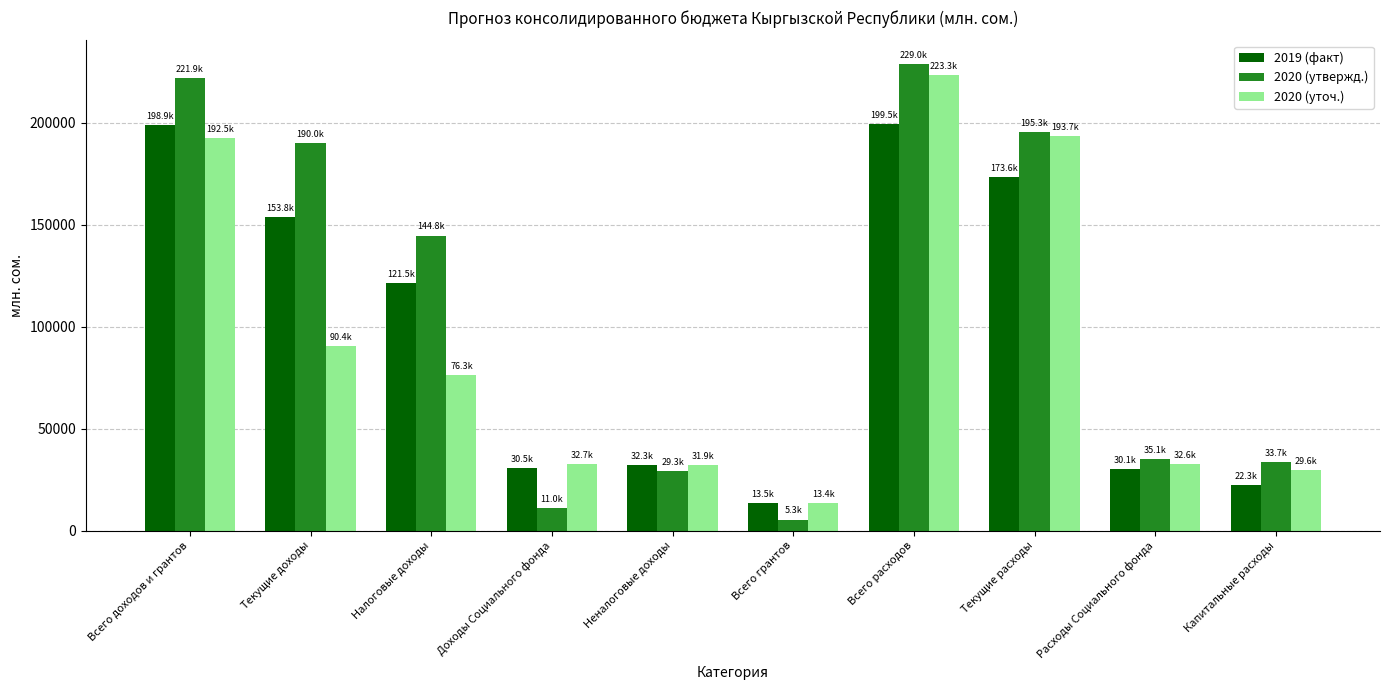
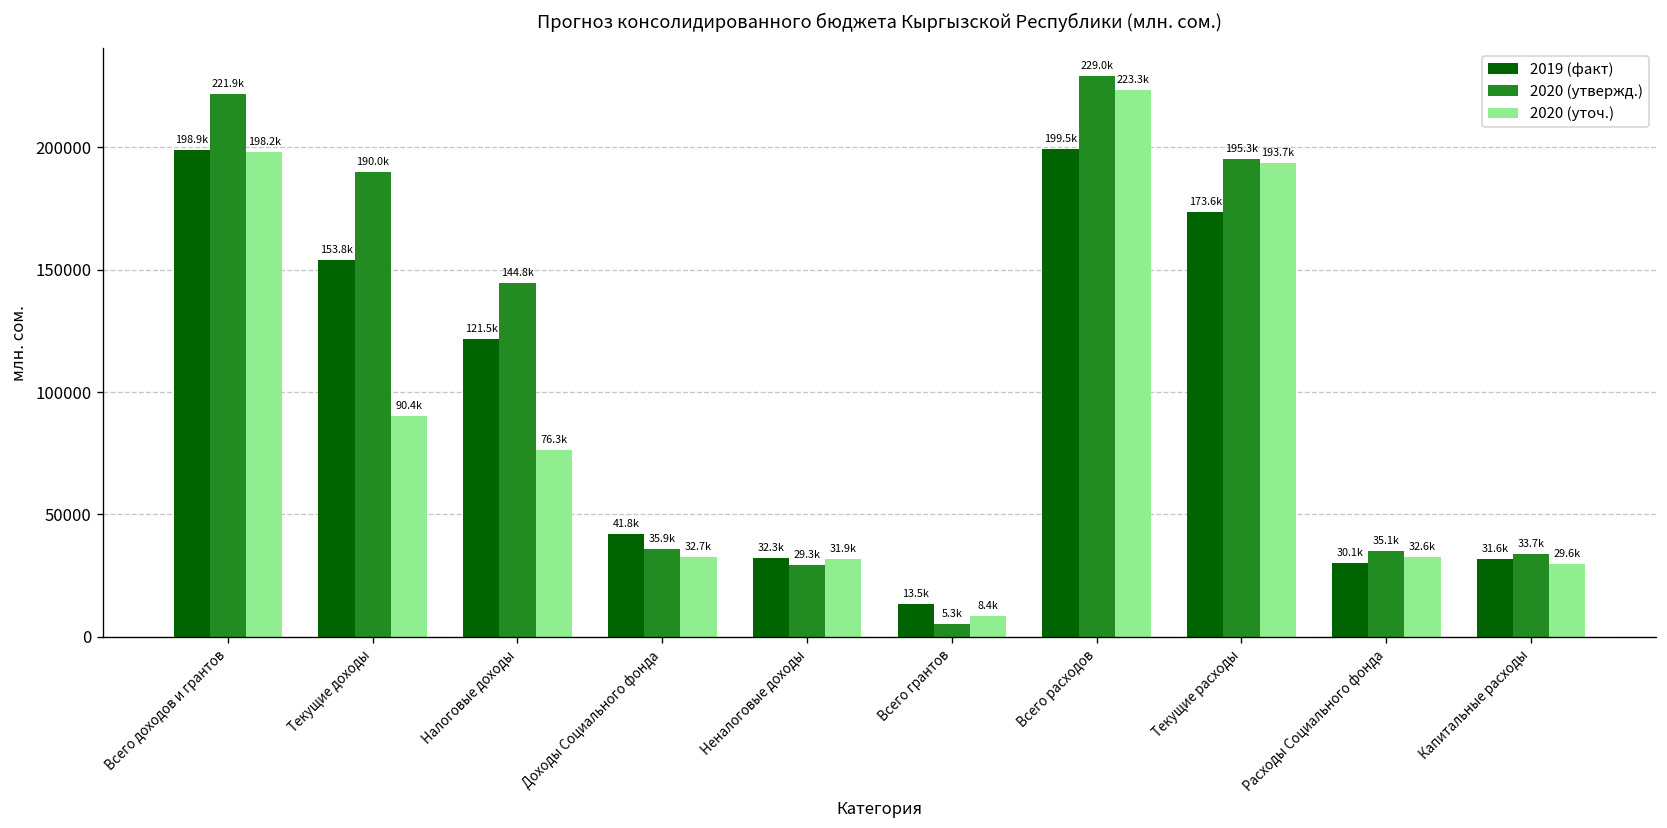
2020 (уточ.), Всего доходов и грантов: 192.5k -> 198.2k
2019 (факт), Доходы Социального фонда: 30.5k -> 41.8k
2020 (утвержд.), Доходы Социального фонда: 11.0k -> 35.9k
2020 (уточ.), Всего грантов: 13.4k -> 8.4k
2019 (факт), Капитальные расходы: 22.3k -> 31.6k
